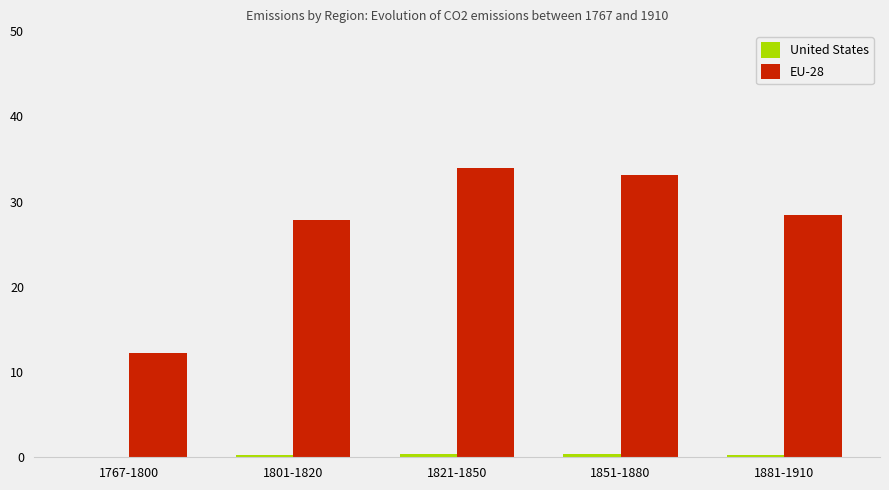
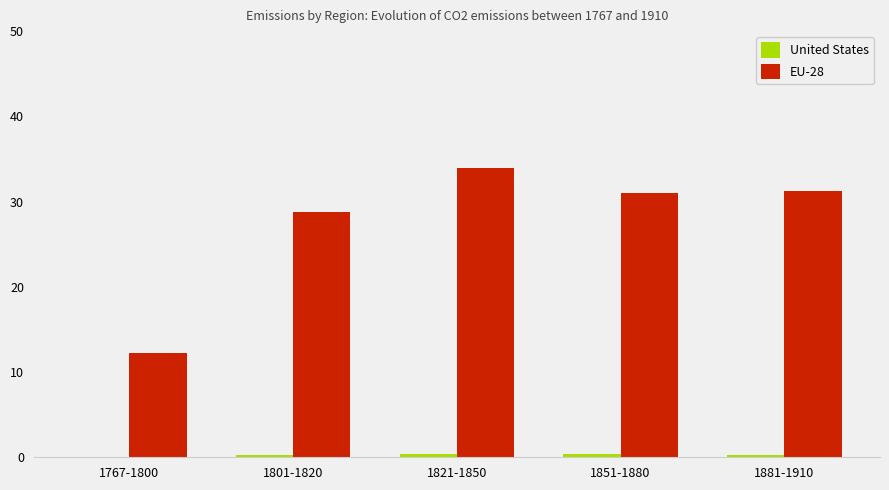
EU-28, 1801-1820: 28 -> 29
EU-28, 1851-1880: 33 -> 31
EU-28, 1881-1910: 28 -> 31
